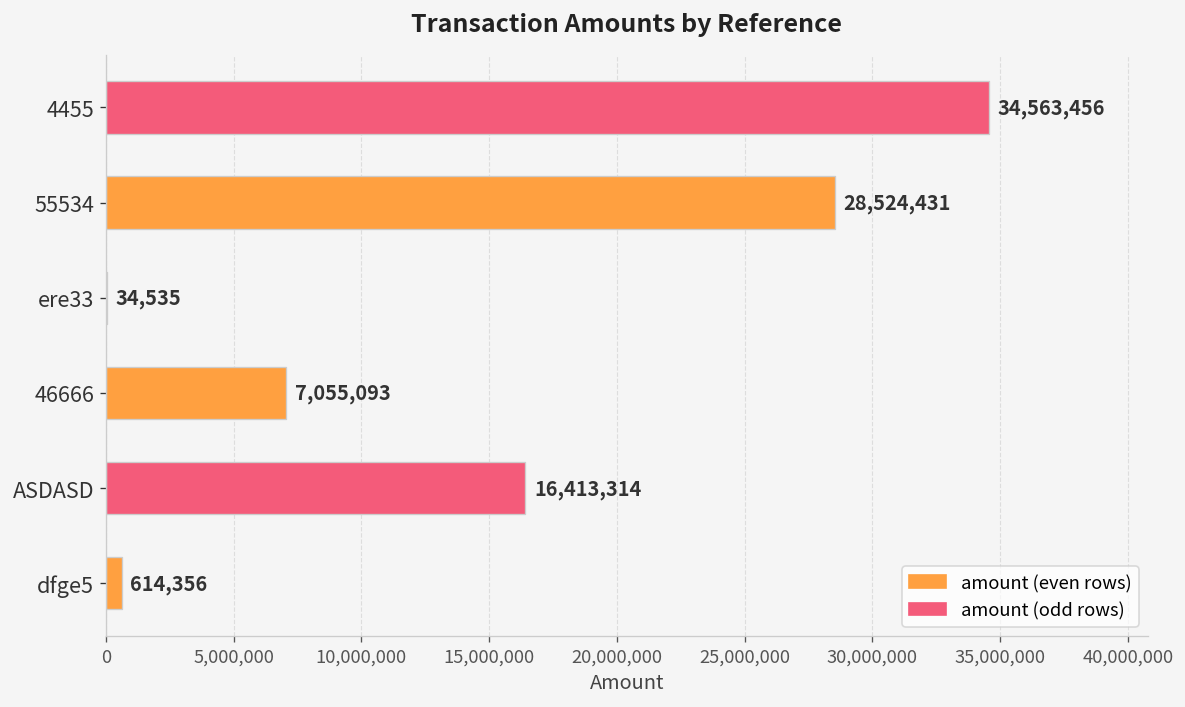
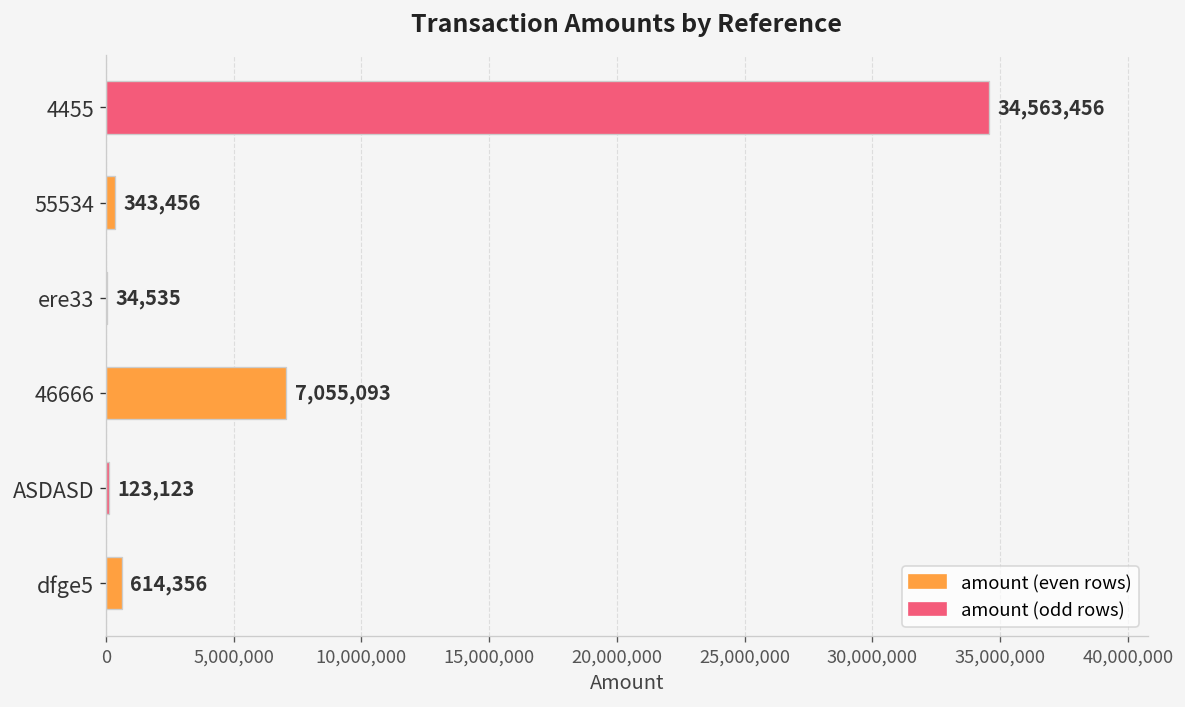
55534: 28,524,431 -> 343,456
ASDASD: 16,413,314 -> 123,123
